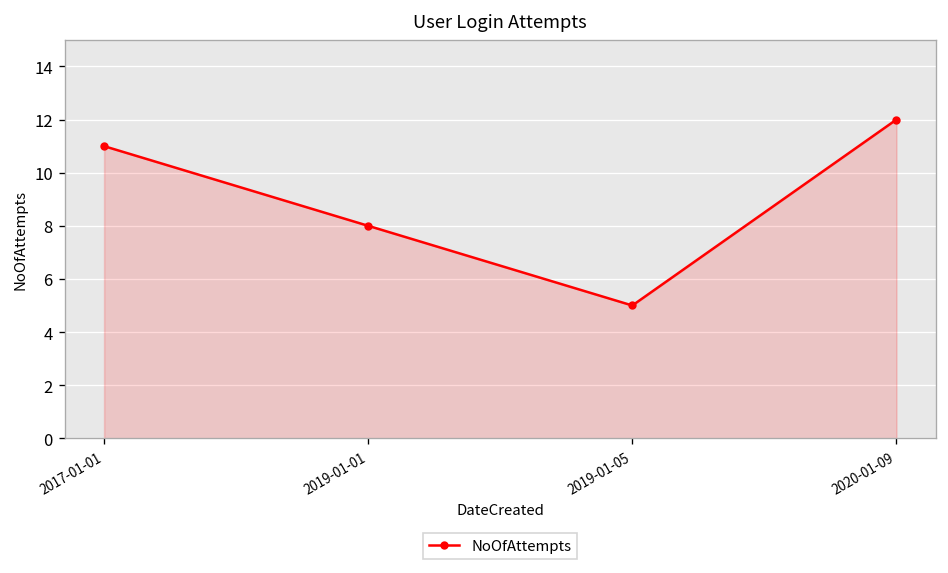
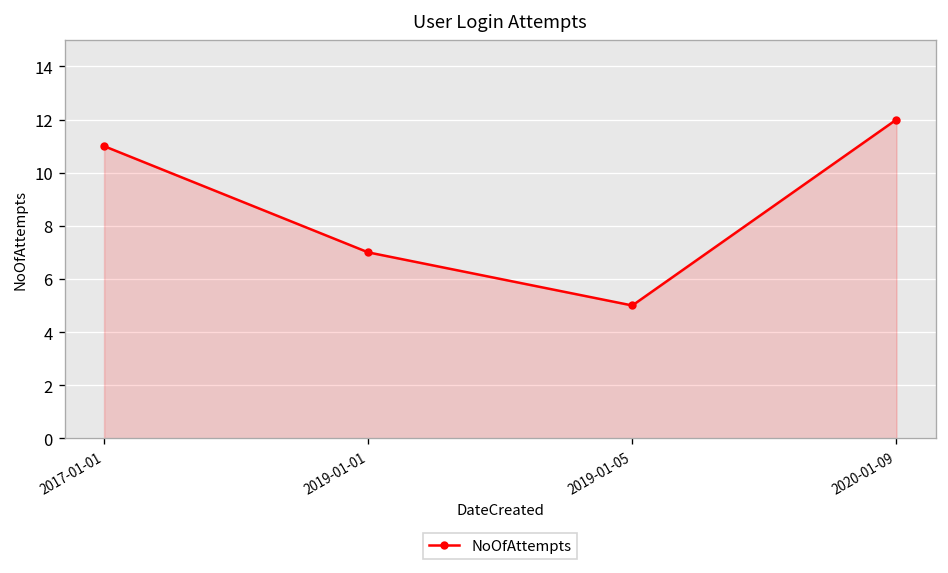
2019-01-01: 8 -> 7
